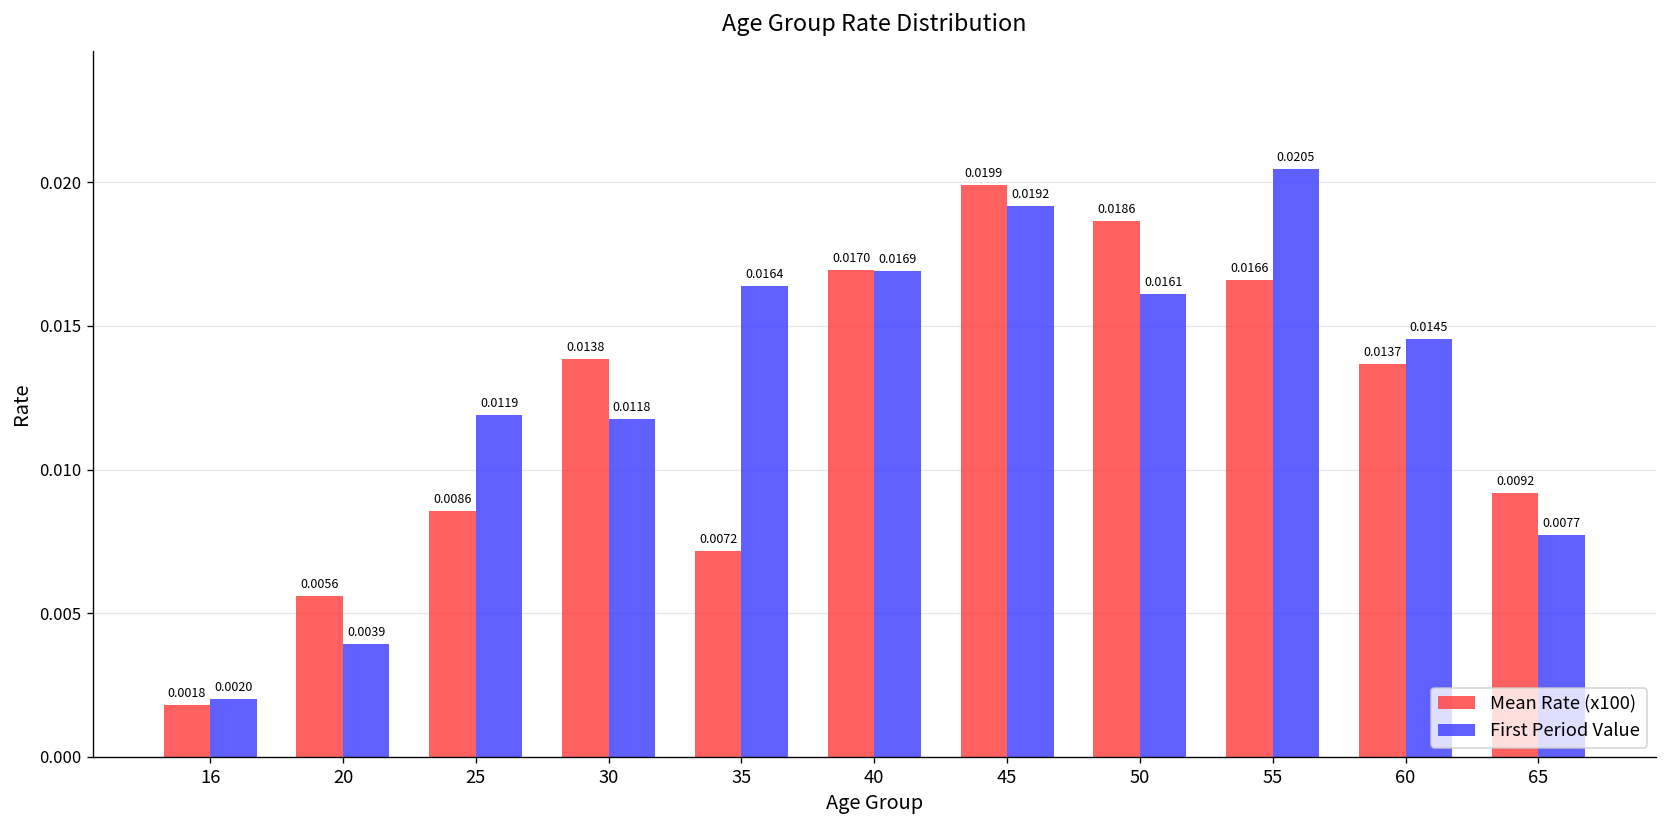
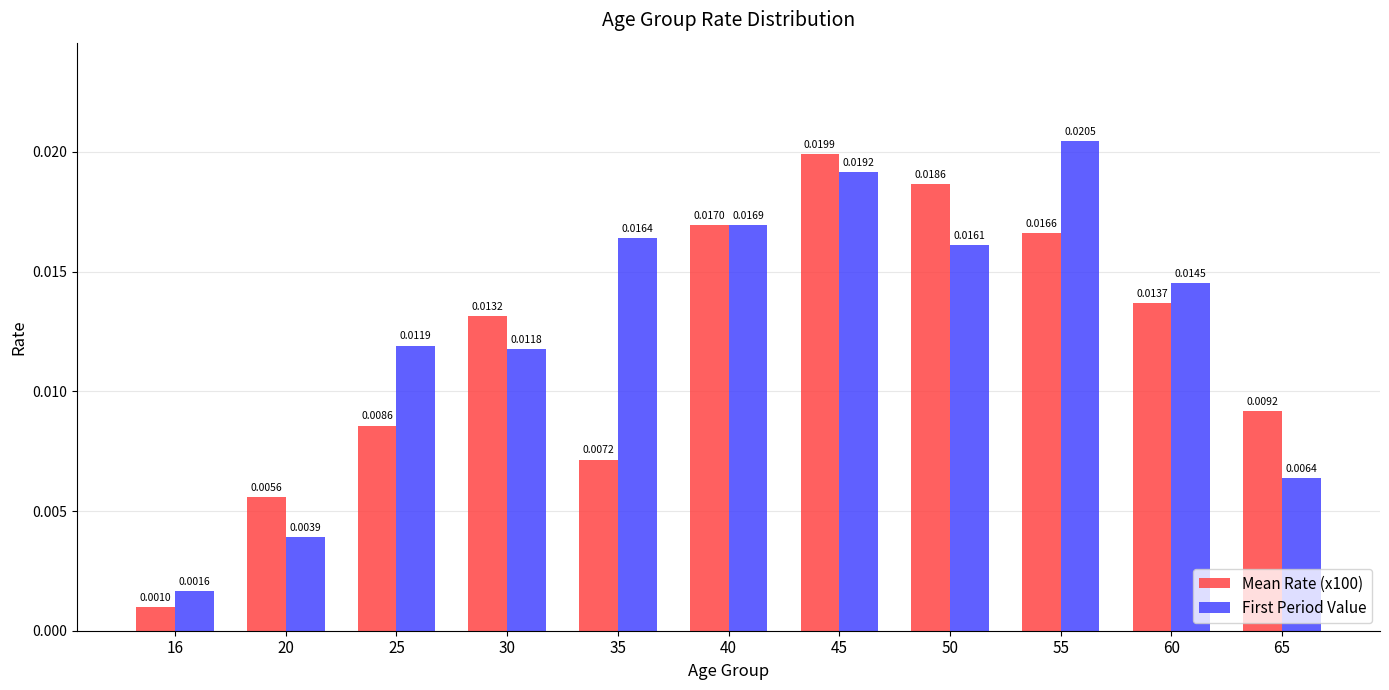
Mean Rate (x100), 16: 0.0018 -> 0.0010
First Period Value, 16: 0.0020 -> 0.0016
Mean Rate (x100), 30: 0.0138 -> 0.0132
First Period Value, 65: 0.0077 -> 0.0064
